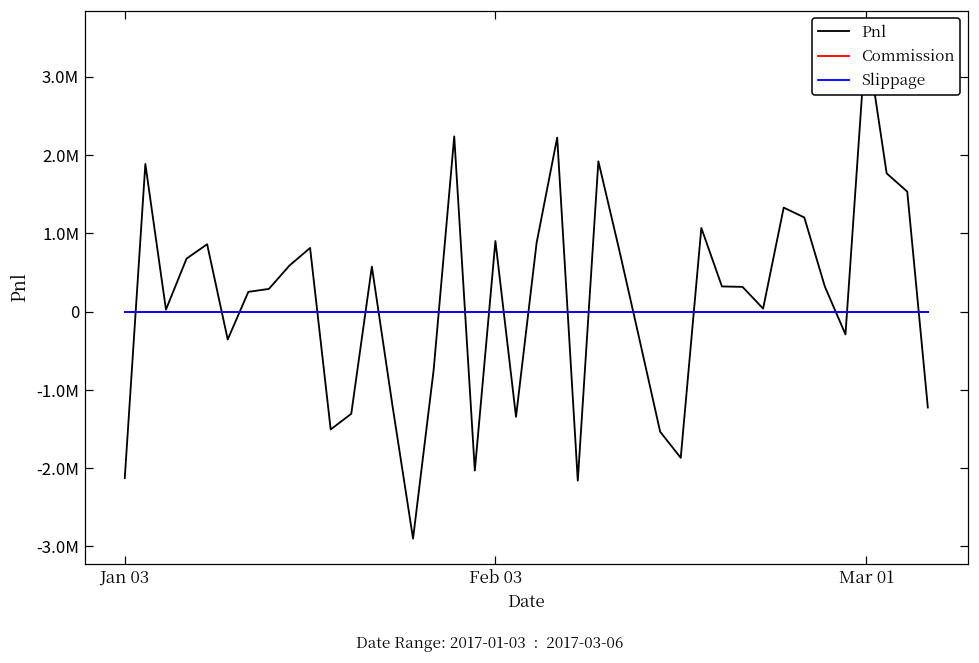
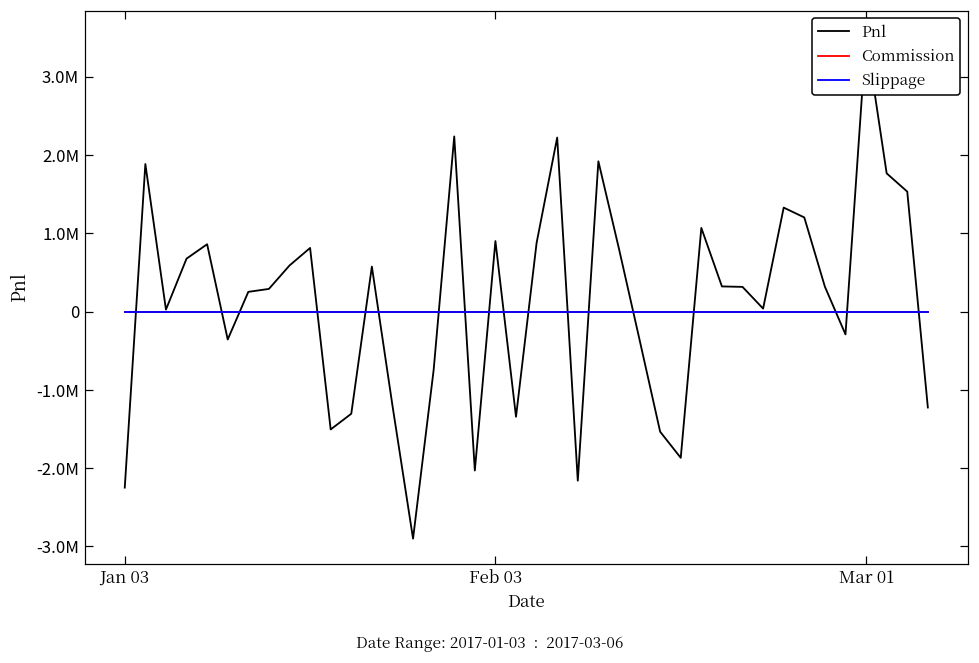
Pnl, Jan 03: -2100000 -> -2200000
